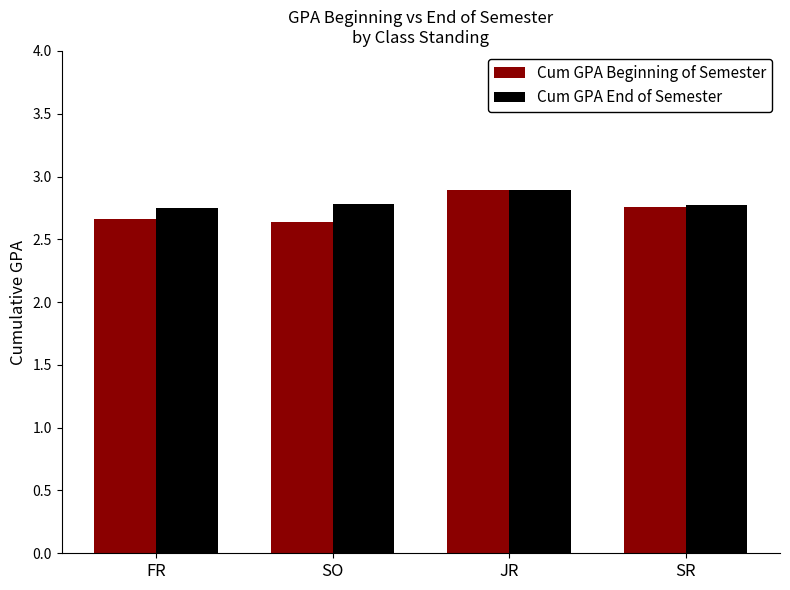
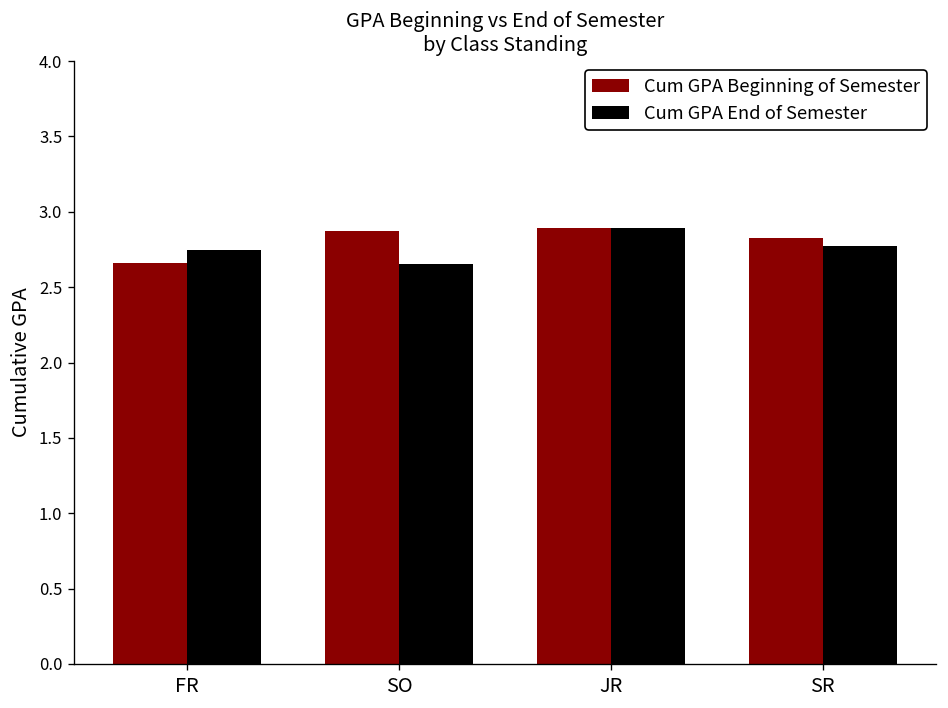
Cum GPA Beginning of Semester, SO: 2.63 -> 2.87
Cum GPA End of Semester, SO: 2.78 -> 2.66
Cum GPA Beginning of Semester, SR: 2.76 -> 2.82
